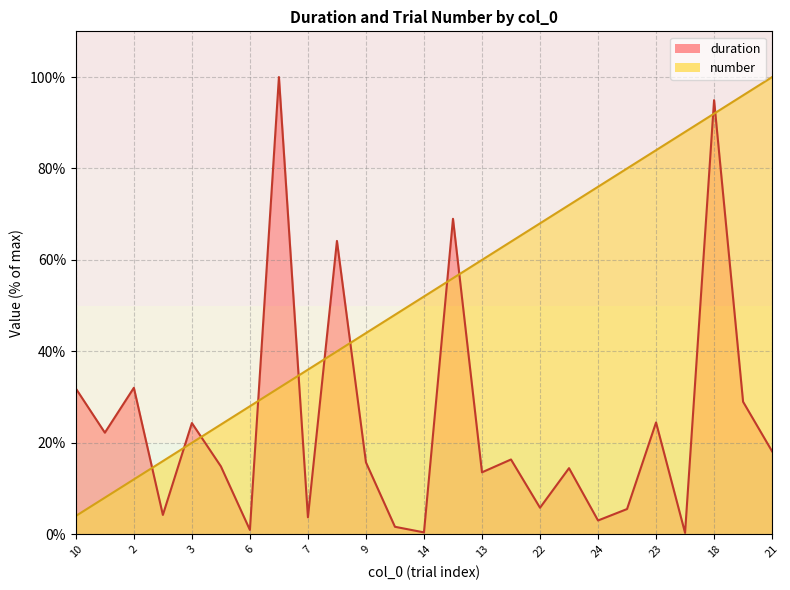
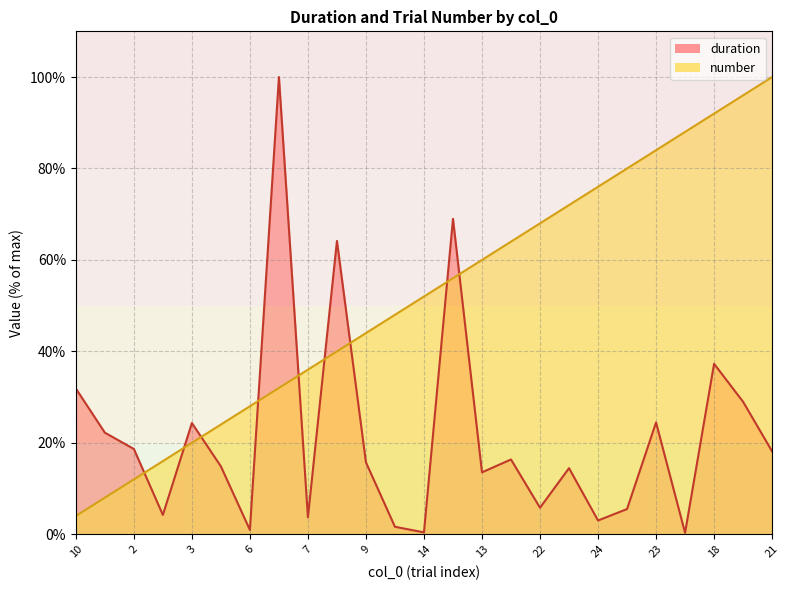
duration, 2: 32% -> 19%
duration, 18: 95% -> 37%
